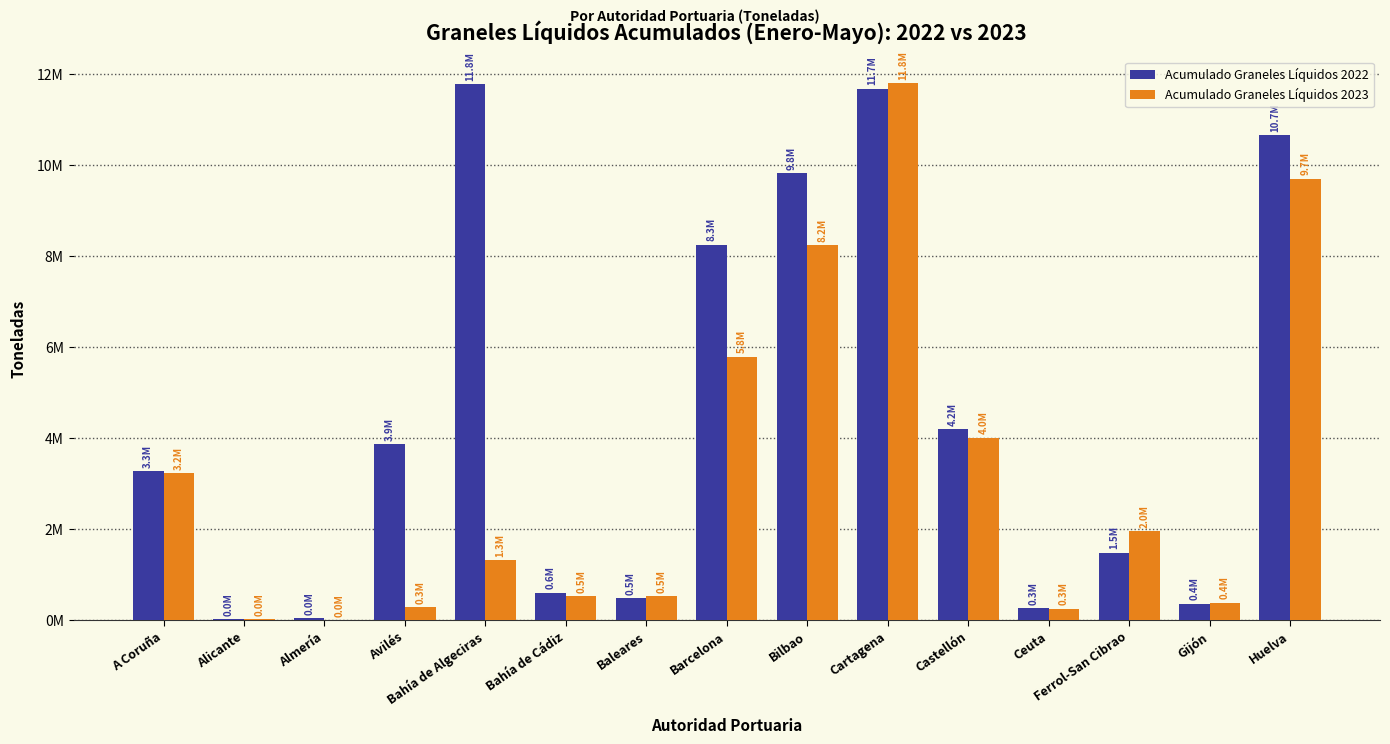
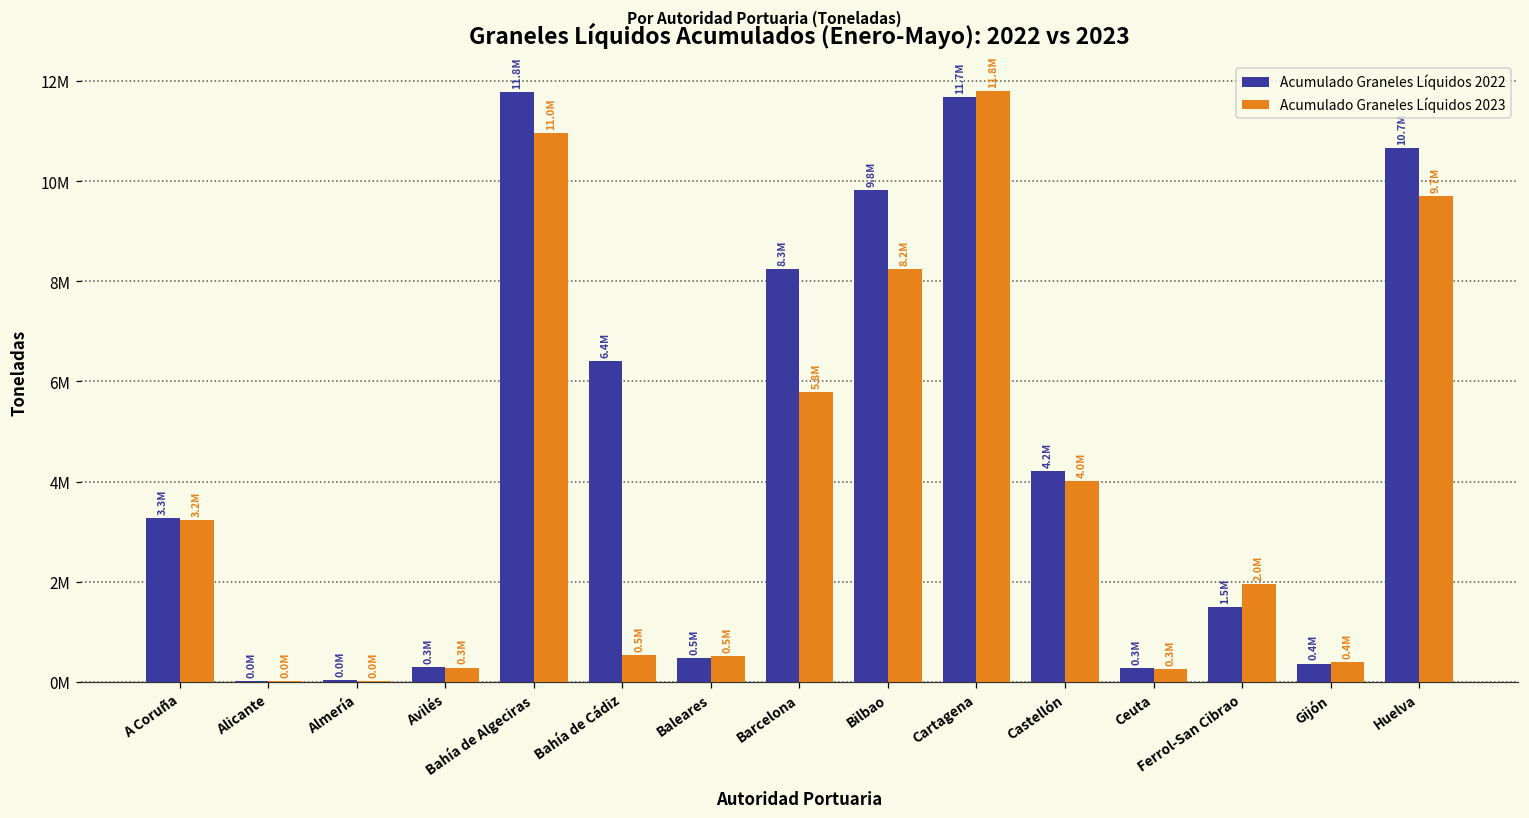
Acumulado Graneles Líquidos 2022, Avilés: 3.9M -> 0.3M
Acumulado Graneles Líquidos 2023, Bahía de Algeciras: 1.3M -> 11.0M
Acumulado Graneles Líquidos 2022, Bahía de Cádiz: 0.6M -> 6.4M
